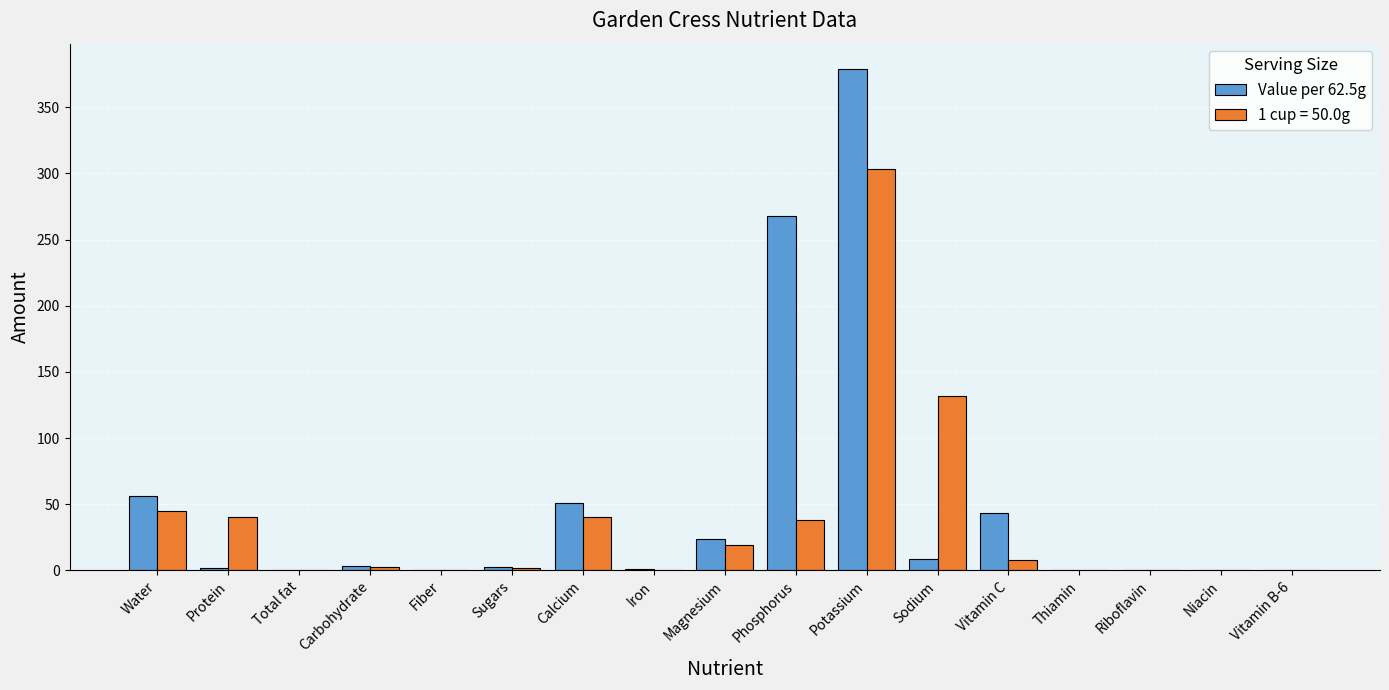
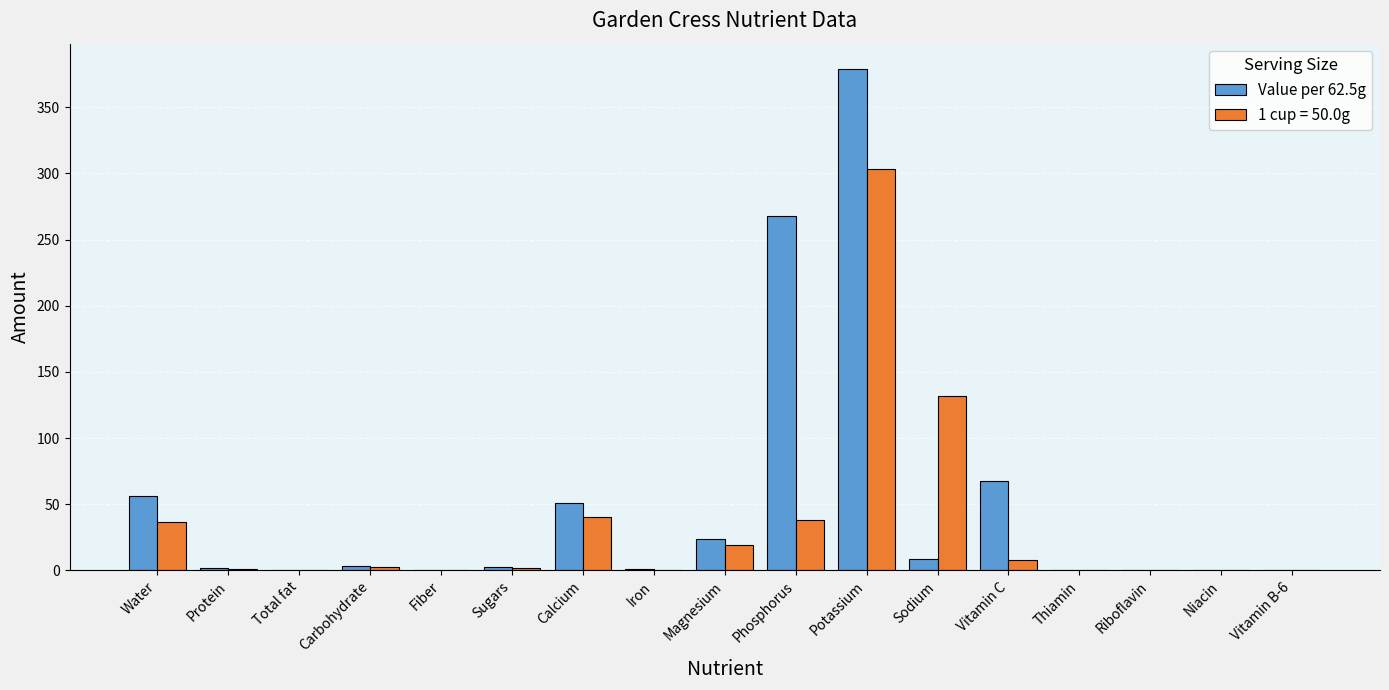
1 cup = 50.0g, Water: 45 -> 36
1 cup = 50.0g, Protein: 41 -> 1
Value per 62.5g, Vitamin C: 43 -> 67
